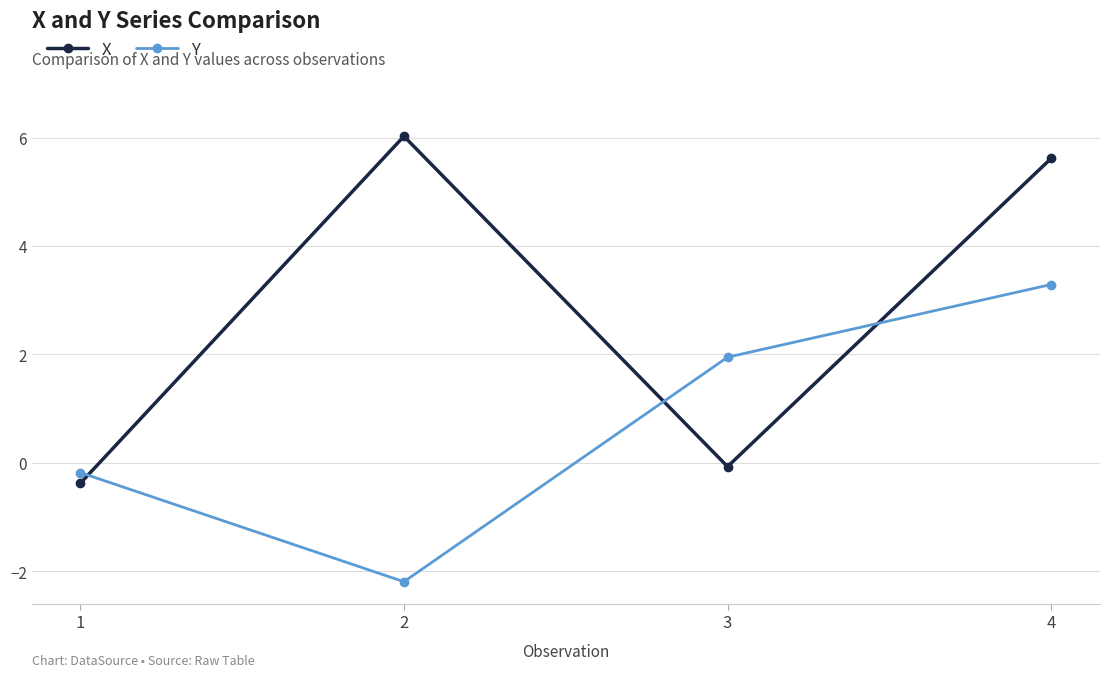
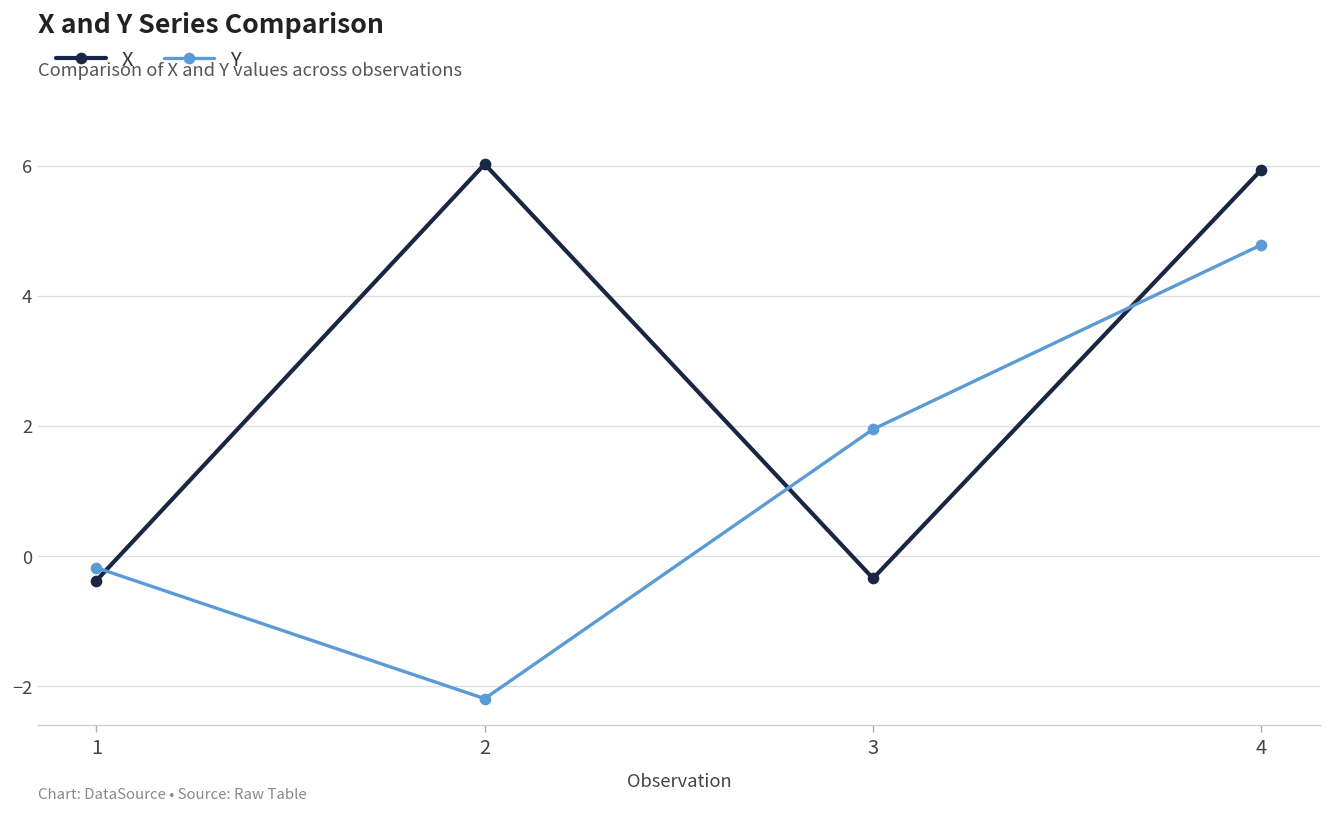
X, 3: -0.1 -> -0.3
X, 4: 5.6 -> 5.9
Y, 4: 3.3 -> 4.8
